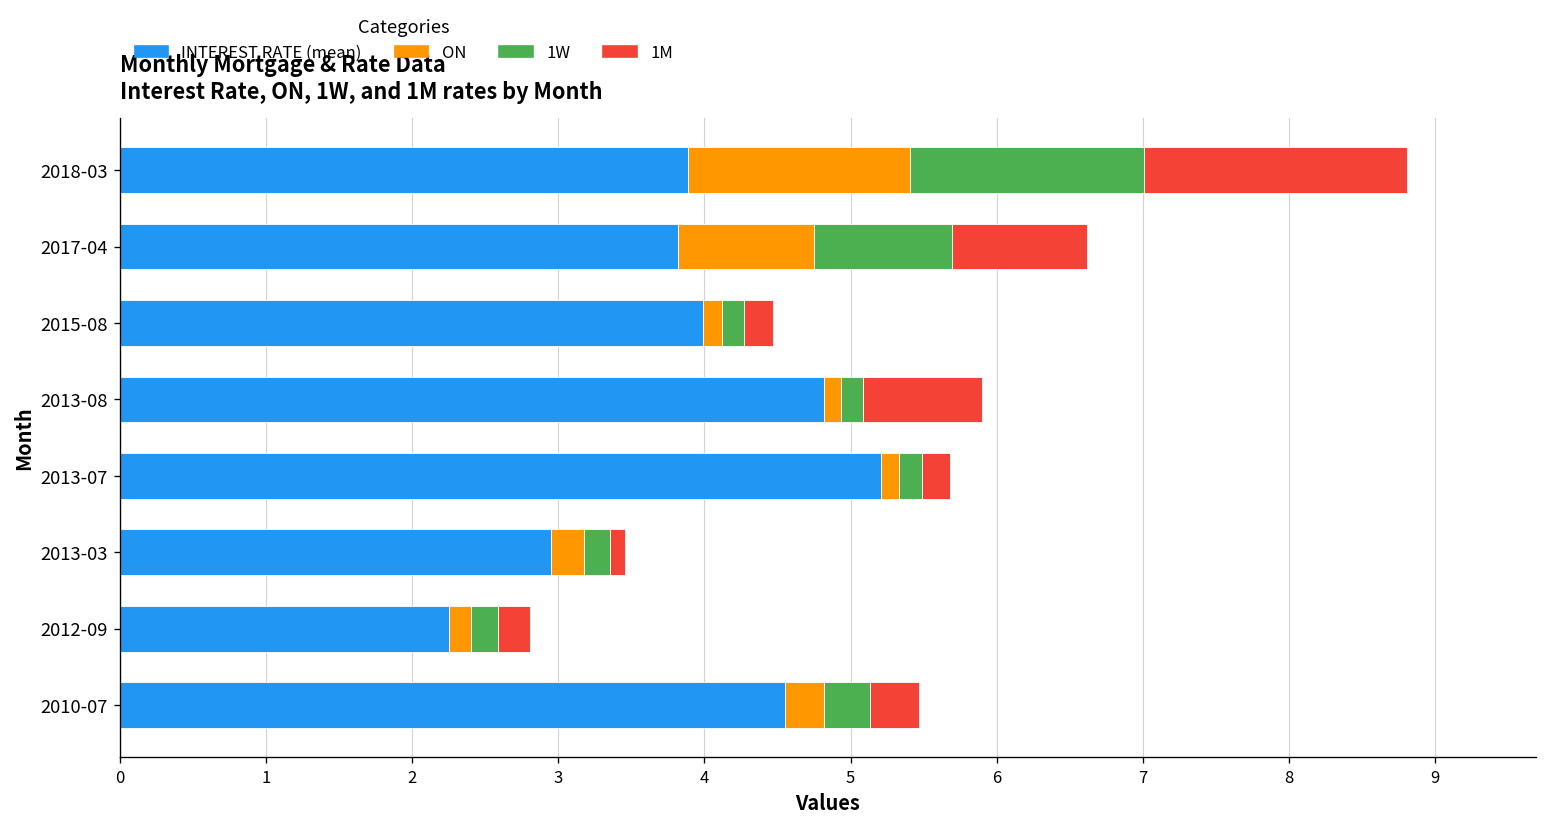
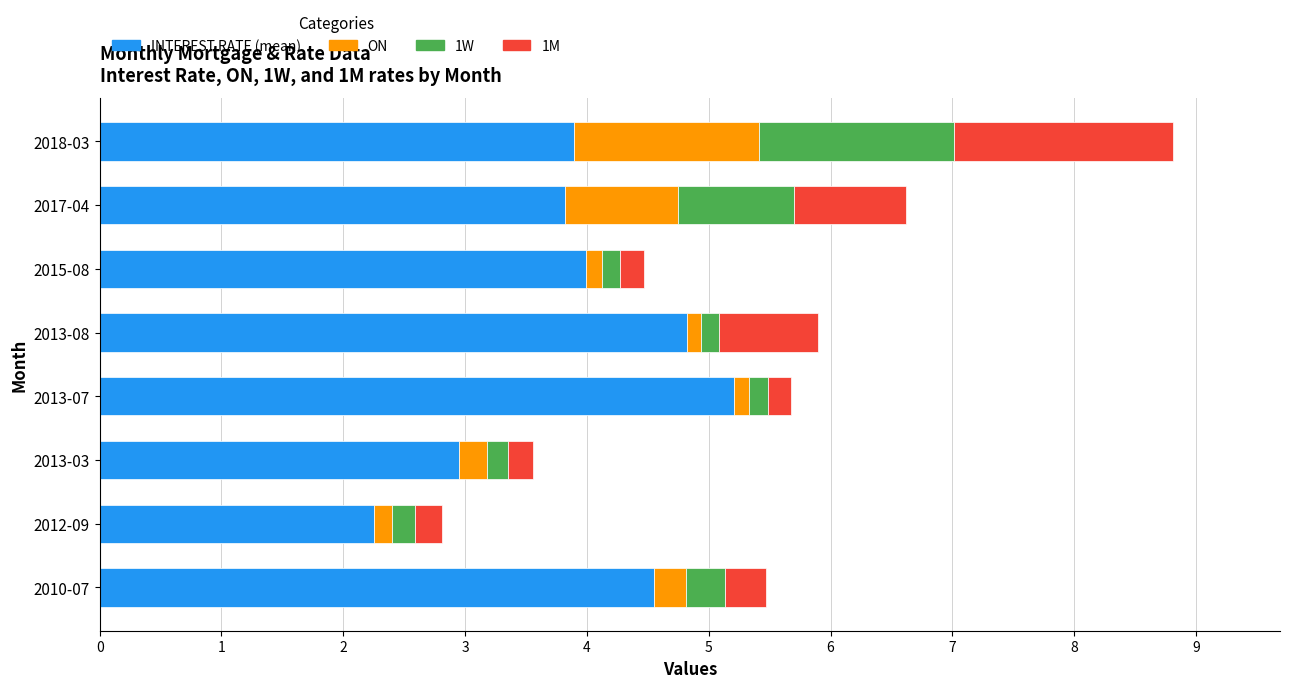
1M, 2013-03: 0.10 -> 0.20
